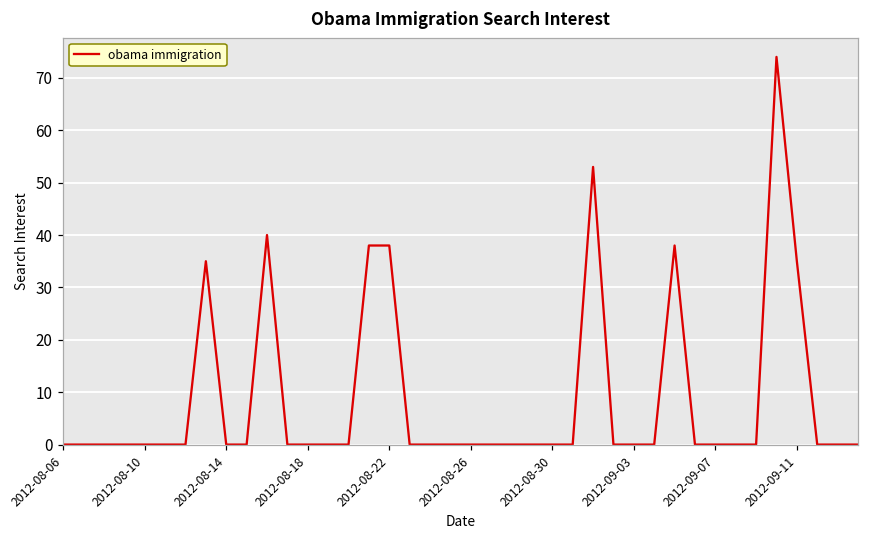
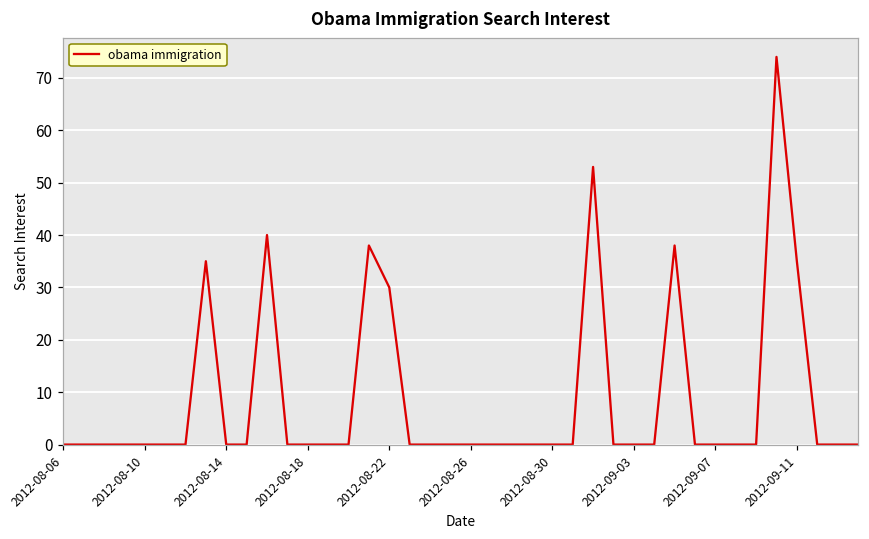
2012-08-22: 38 -> 30
